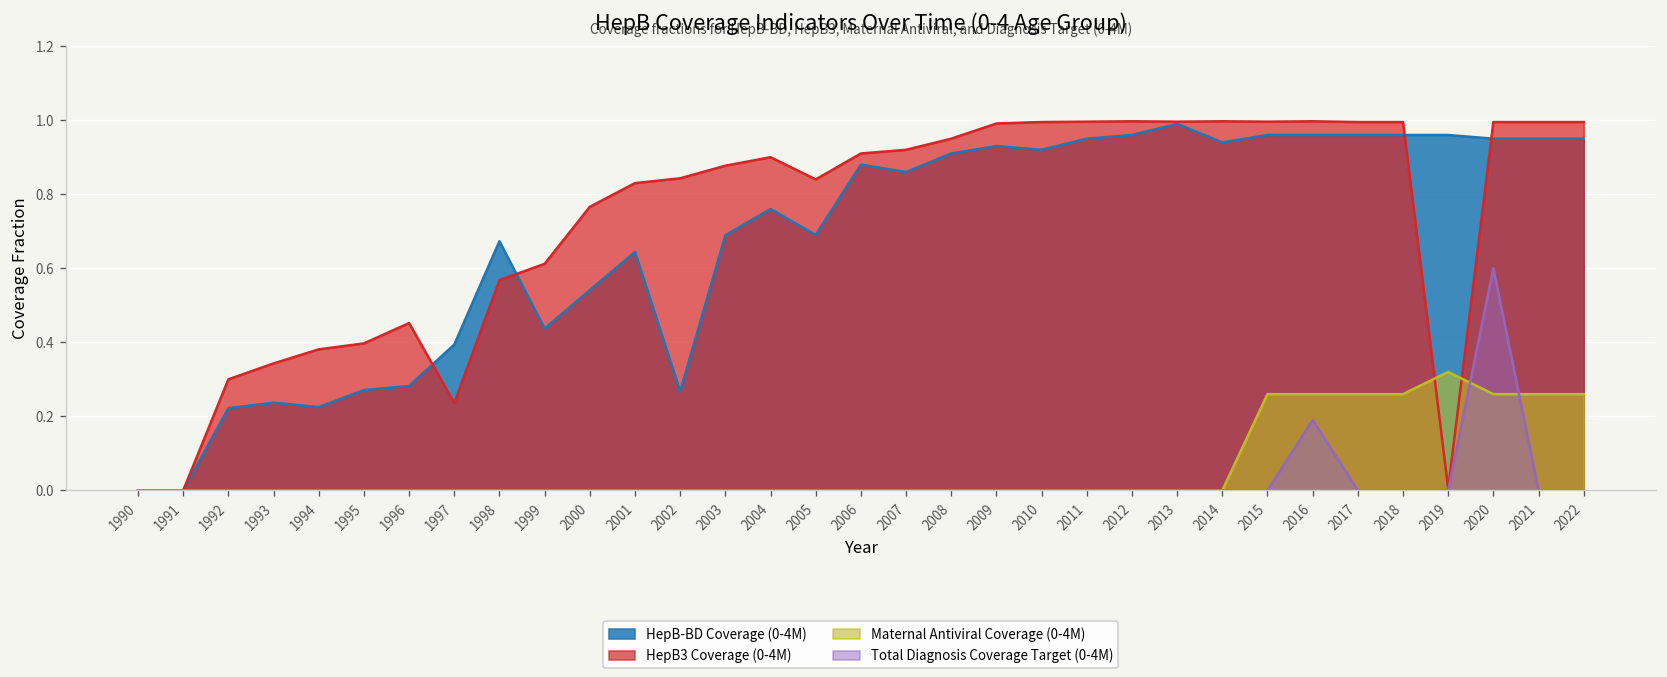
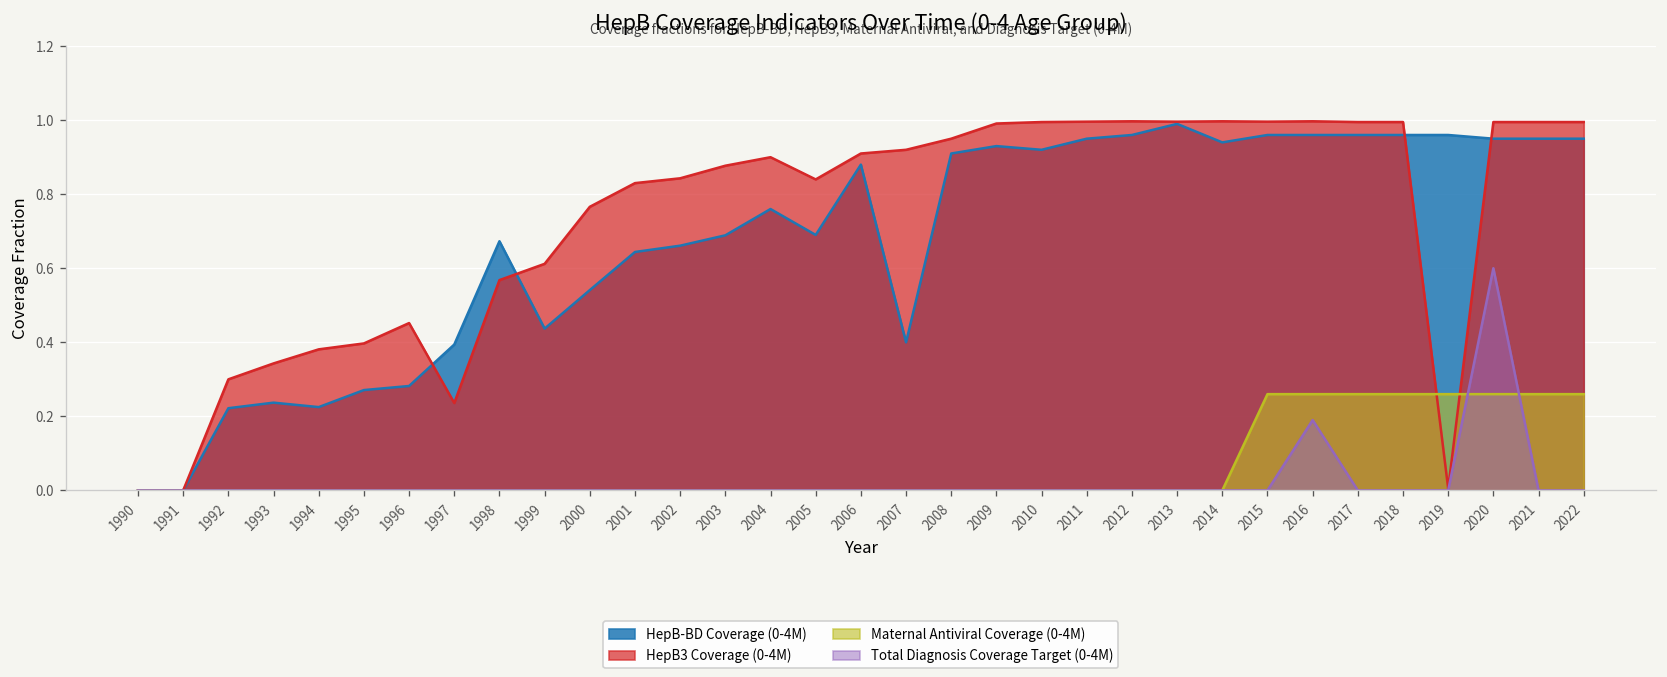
HepB-BD Coverage (0-4M), 2002: 0.27 -> 0.66
HepB-BD Coverage (0-4M), 2007: 0.86 -> 0.40
Maternal Antiviral Coverage (0-4M), 2019: 0.32 -> 0.26
